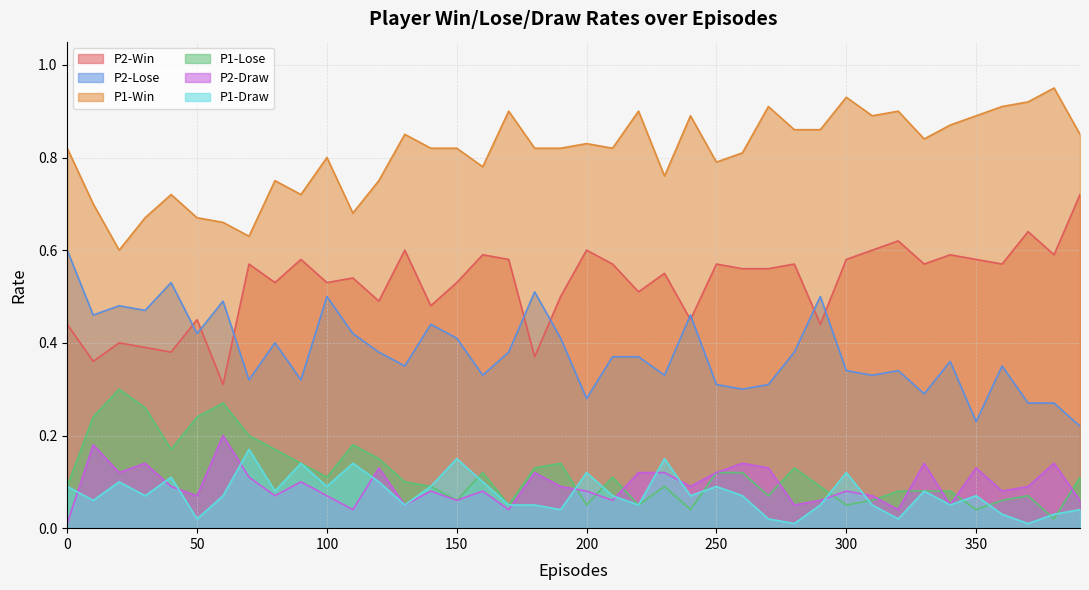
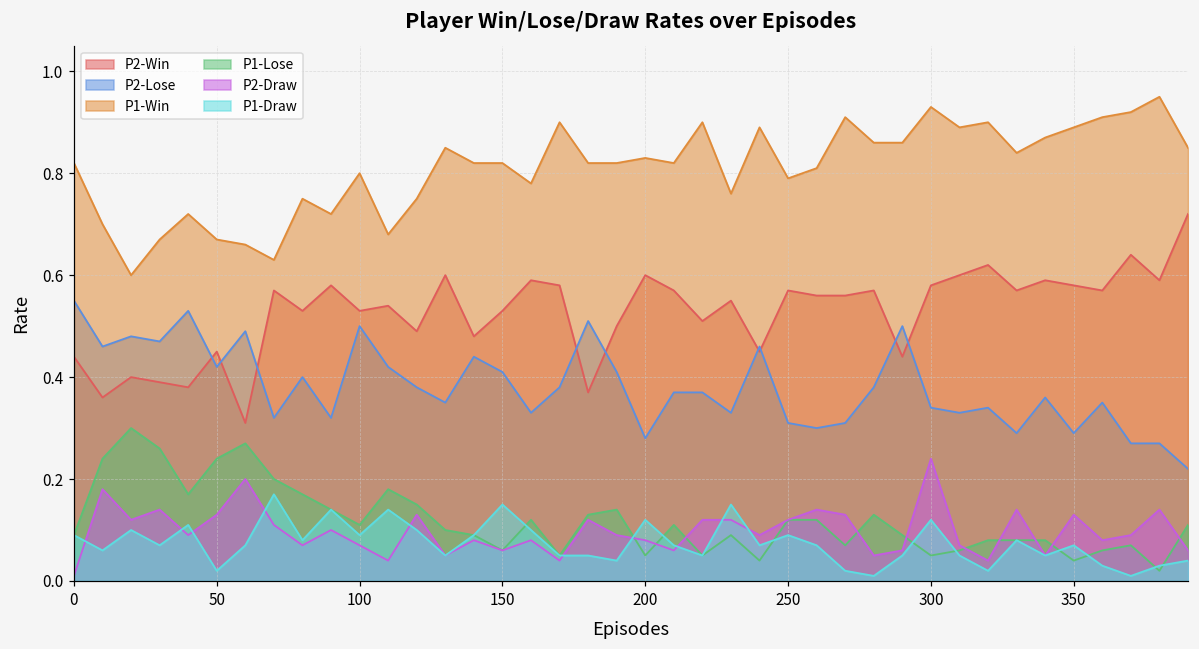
P2-Lose, 0: 0.60 -> 0.55
P2-Draw, 50: 0.07 -> 0.13
P2-Draw, 300: 0.08 -> 0.24
P2-Lose, 350: 0.23 -> 0.29
